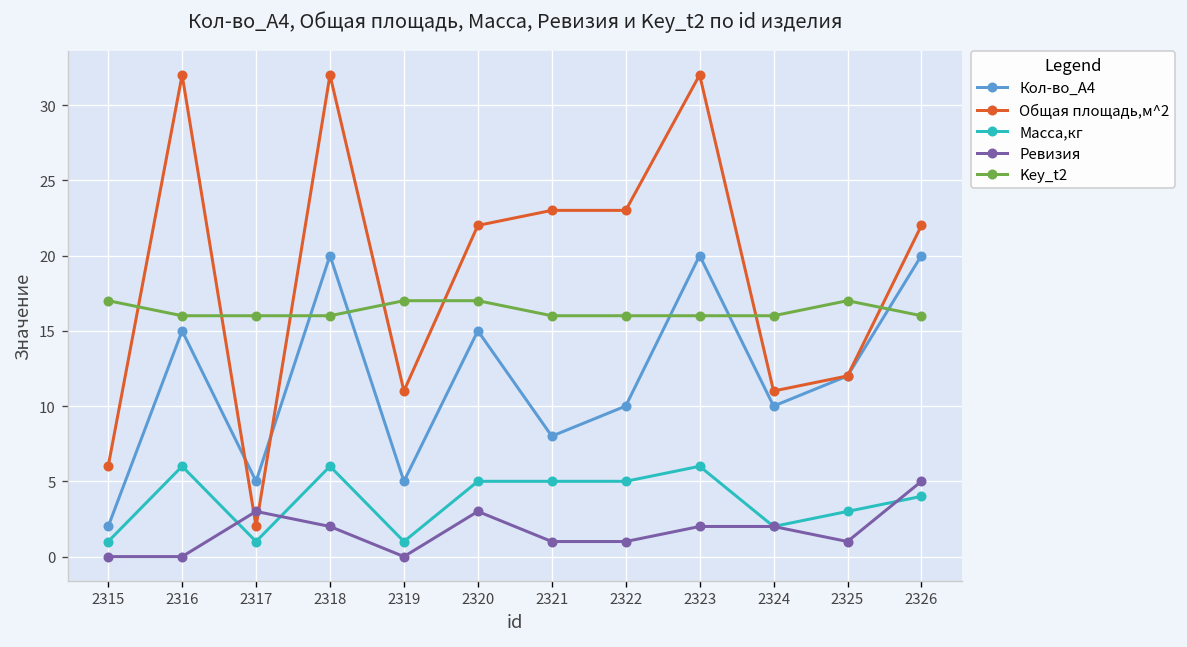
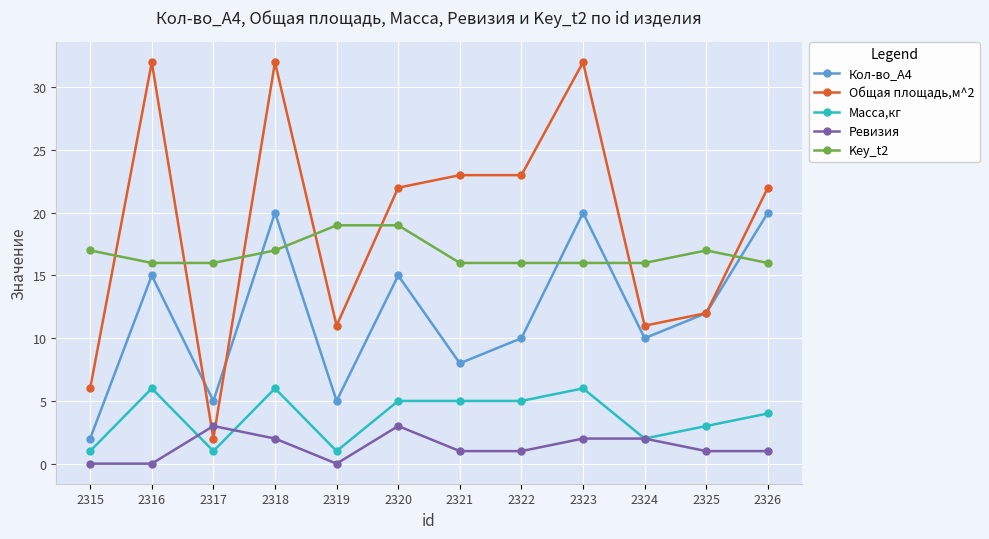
Key_t2, 2318: 16 -> 17
Key_t2, 2319: 17 -> 19
Key_t2, 2320: 17 -> 19
Ревизия, 2326: 5 -> 1
